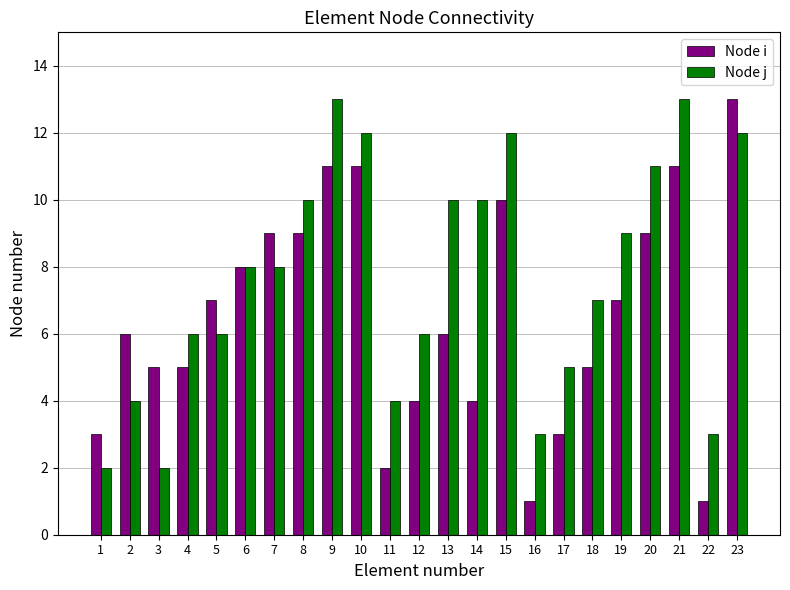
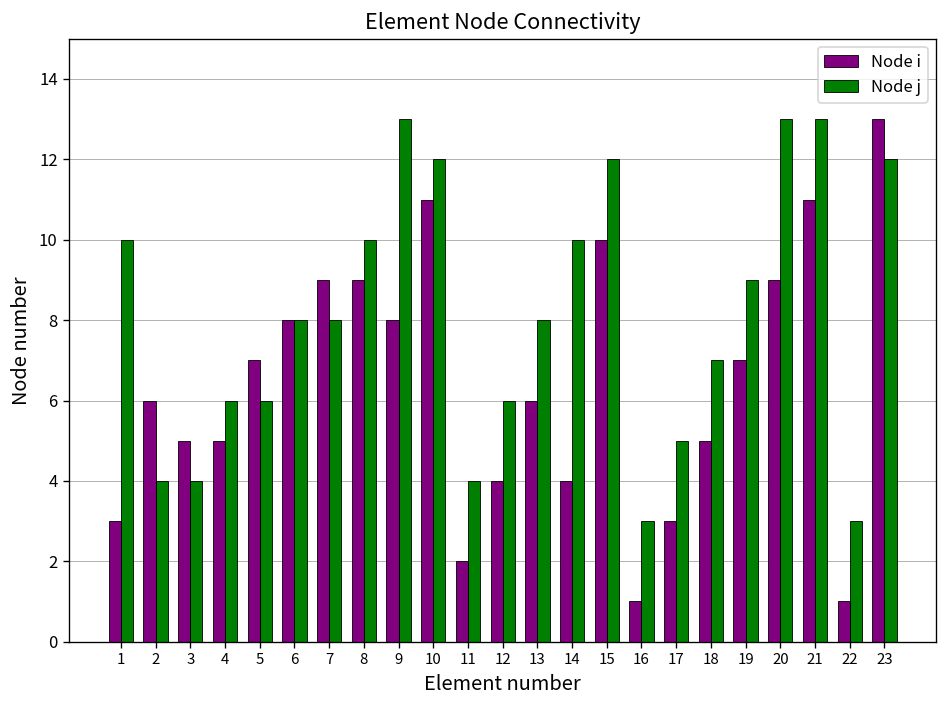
Node j, 1: 2 -> 10
Node j, 3: 2 -> 4
Node i, 9: 11 -> 8
Node j, 13: 10 -> 8
Node j, 20: 11 -> 13
